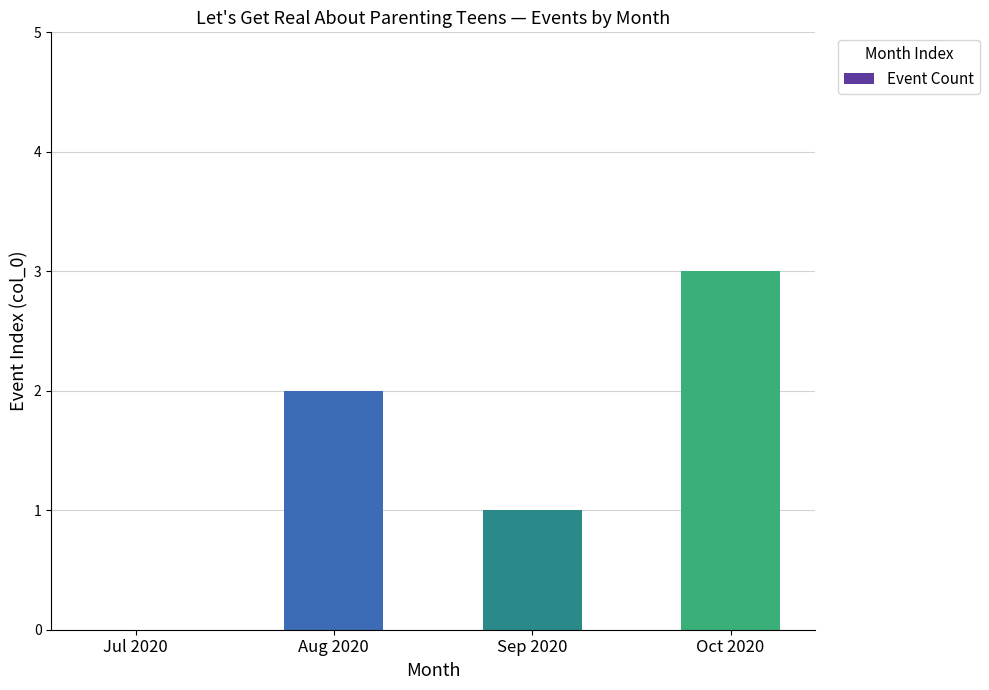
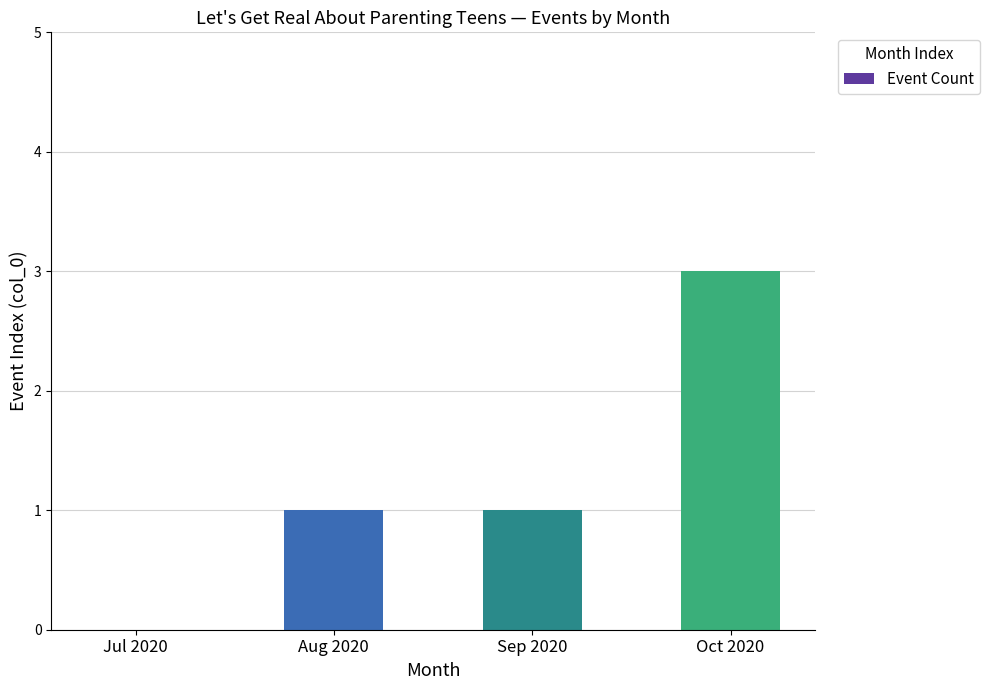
Aug 2020: 2 -> 1
